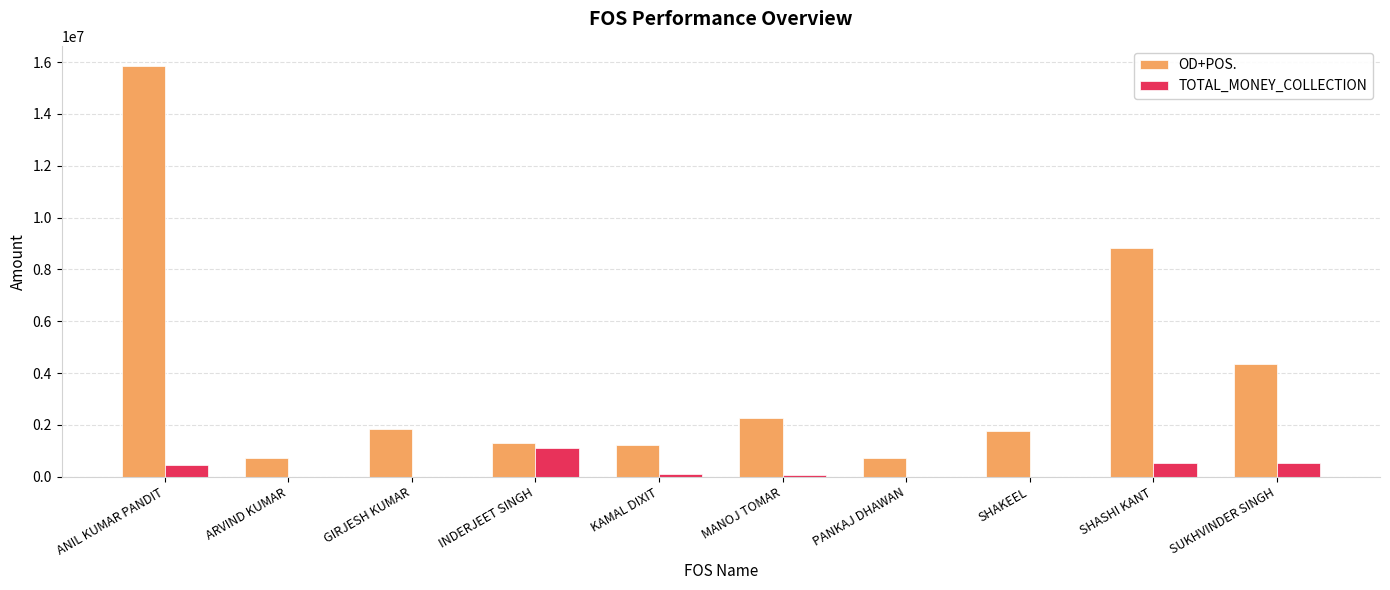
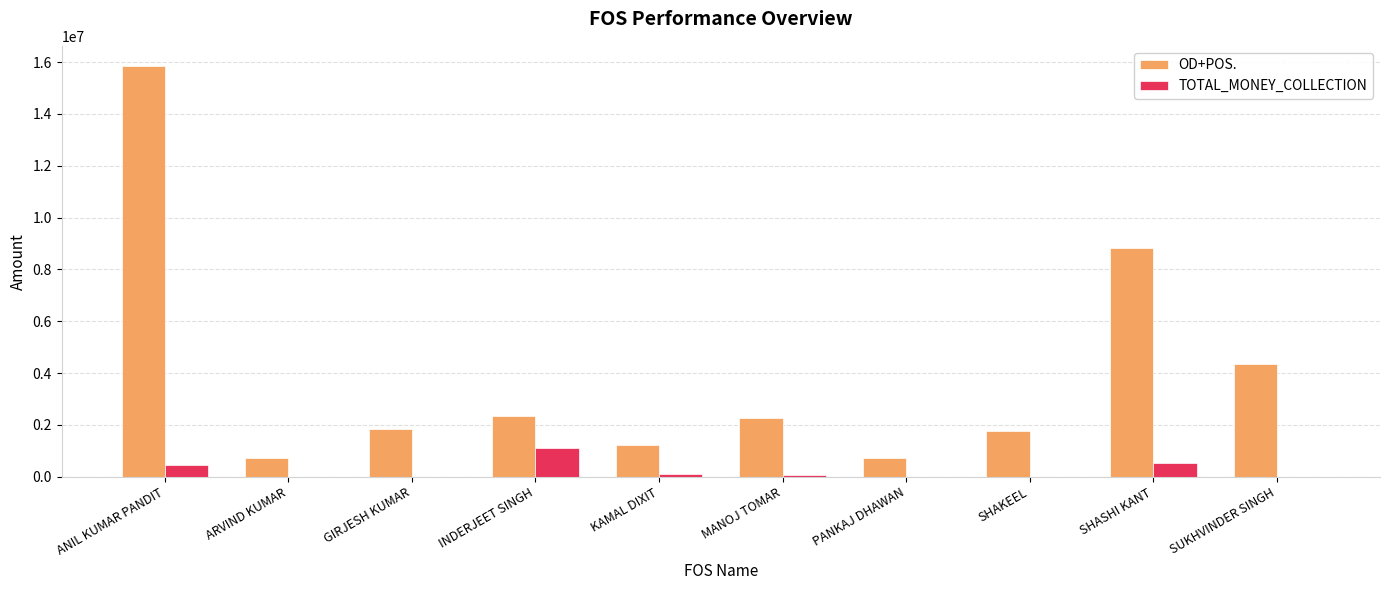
OD+POS., INDERJEET SINGH: 1300000 -> 2400000
TOTAL_MONEY_COLLECTION, SUKHVINDER SINGH: 500000 -> 0
